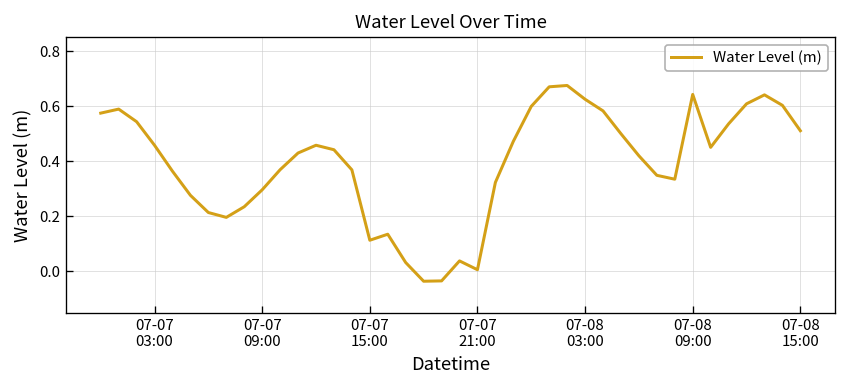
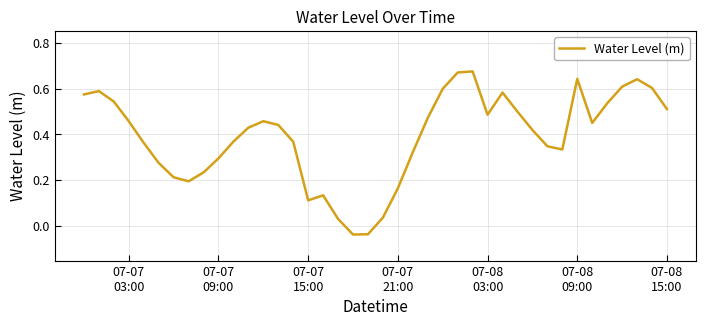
07-07 21:00: 0.01 -> 0.17
07-08 03:00: 0.62 -> 0.49
